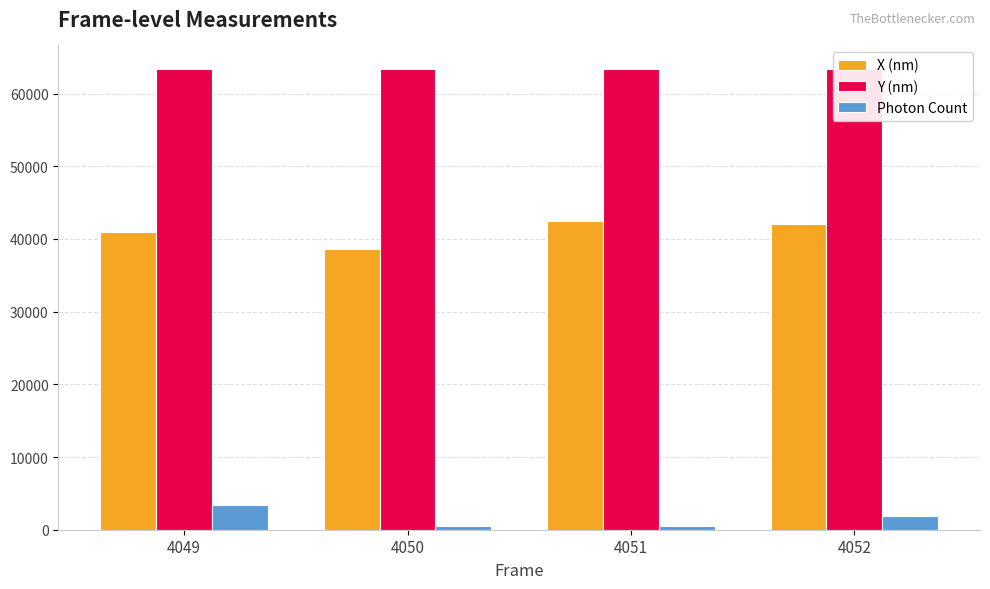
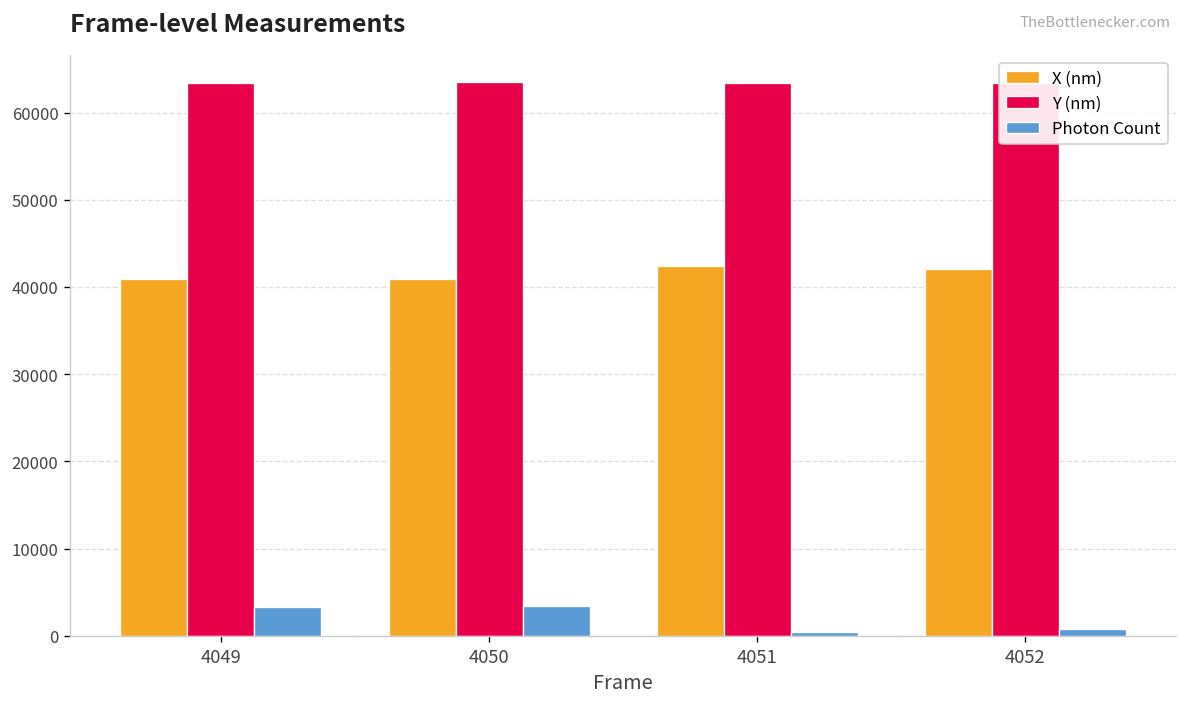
X (nm), 4050: 39000 -> 41000
Photon Count, 4050: 0 -> 3000
Photon Count, 4052: 2000 -> 1000
